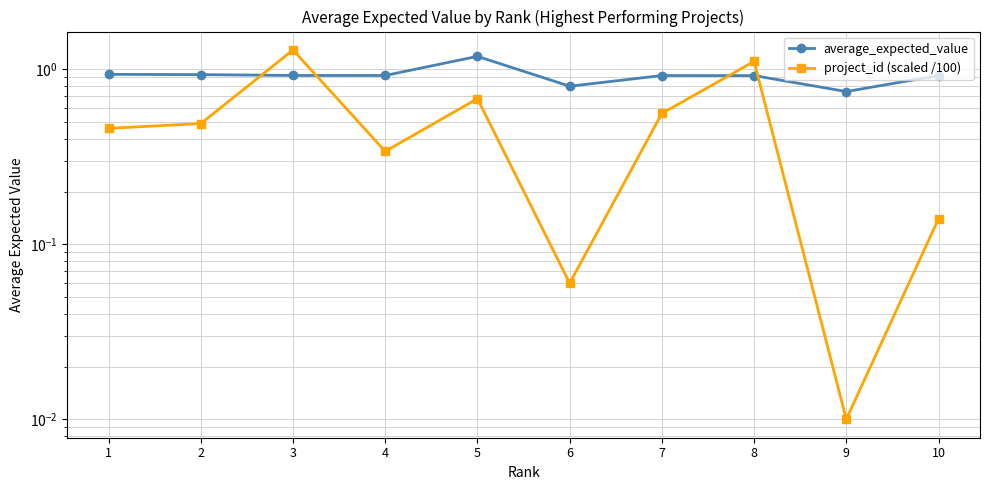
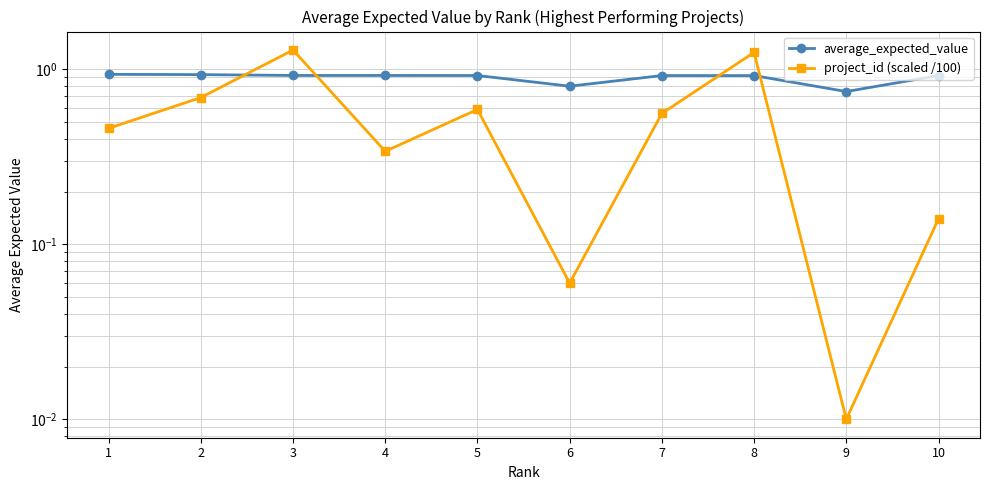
project_id (scaled /100), 2: 0.49 -> 0.69
average_expected_value, 5: 1.2 -> 0.9
project_id (scaled /100), 5: 0.68 -> 0.59
project_id (scaled /100), 8: 1.1 -> 1.3
